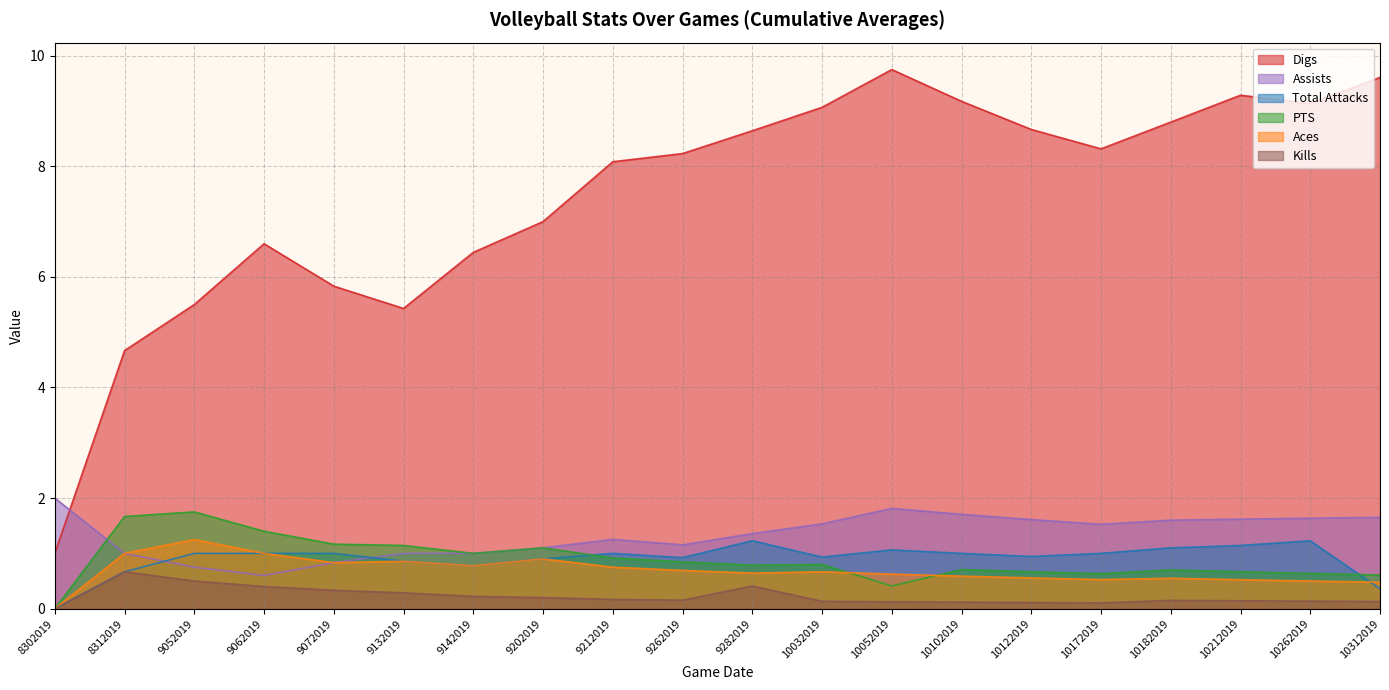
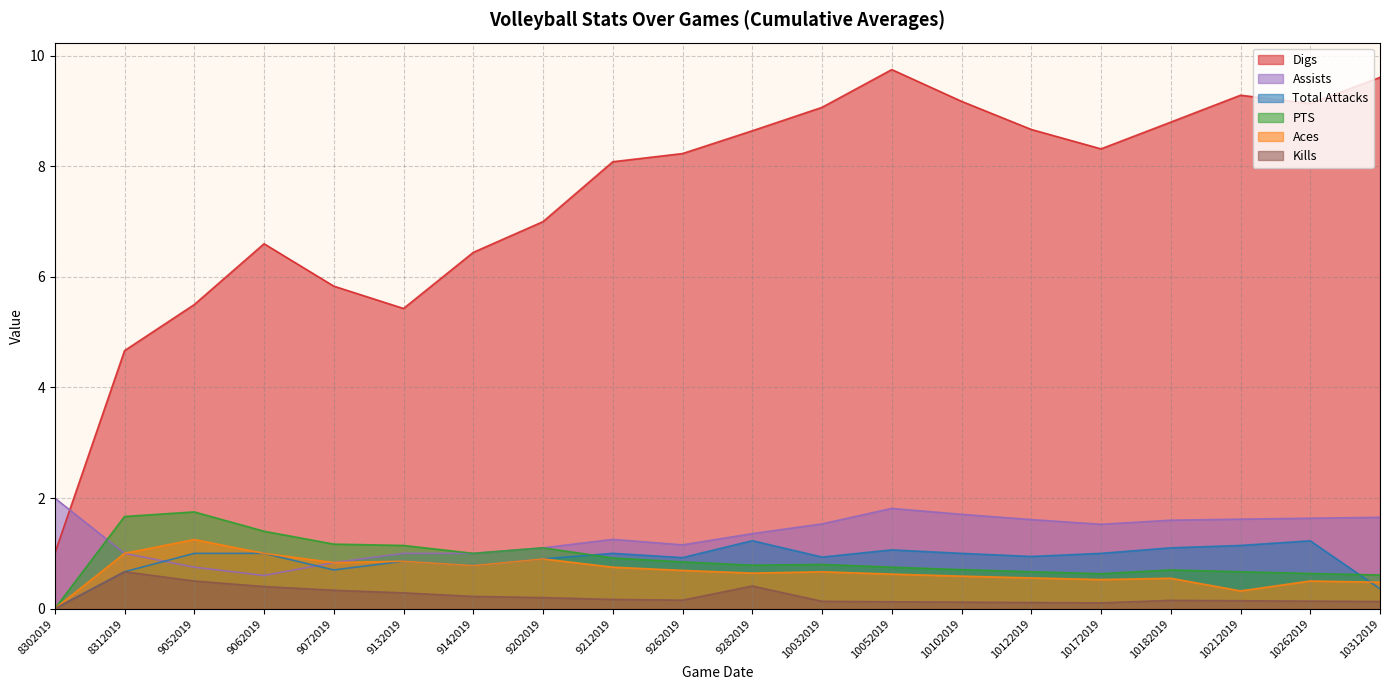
Total Attacks, 9072019: 1.0 -> 0.7
PTS, 10052019: 0.4 -> 0.8
Aces, 10212019: 0.5 -> 0.3
